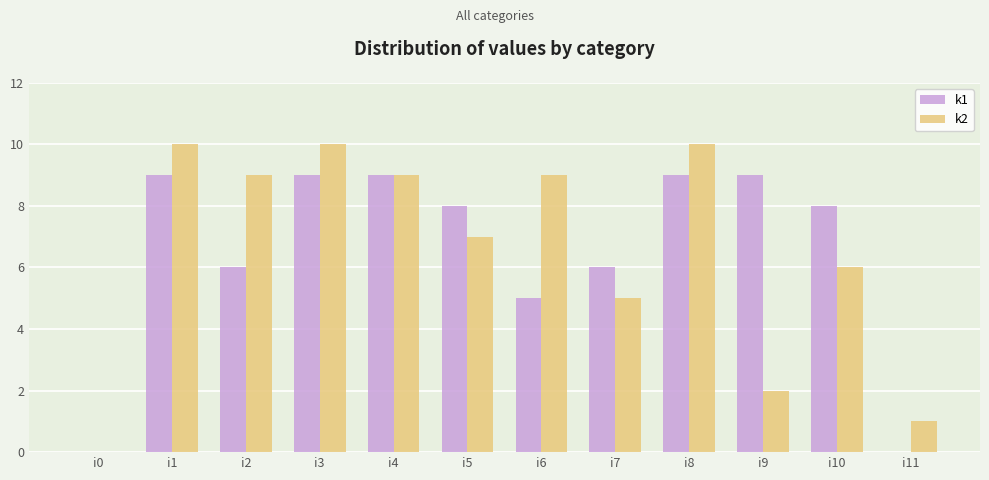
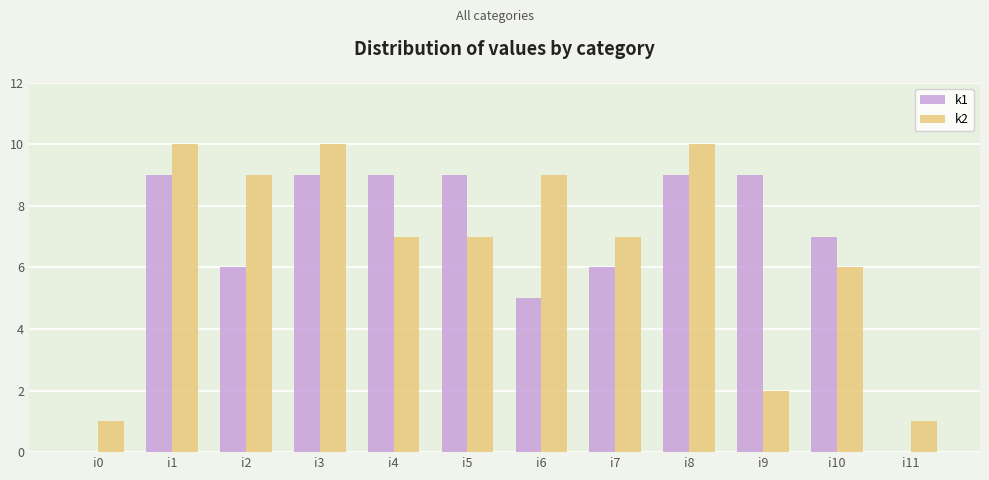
k2, i0: 0 -> 1
k2, i4: 9 -> 7
k1, i5: 8 -> 9
k2, i7: 5 -> 7
k1, i10: 8 -> 7
